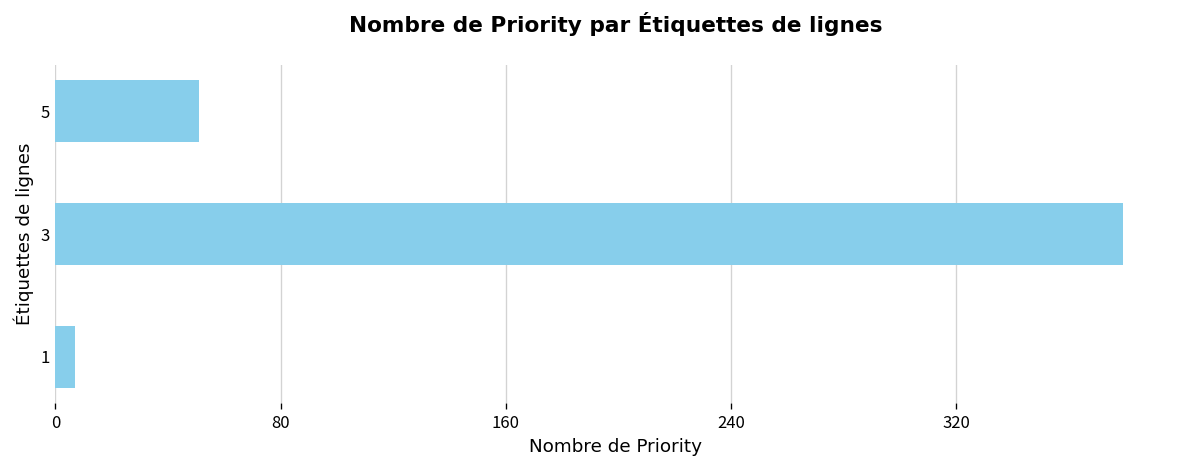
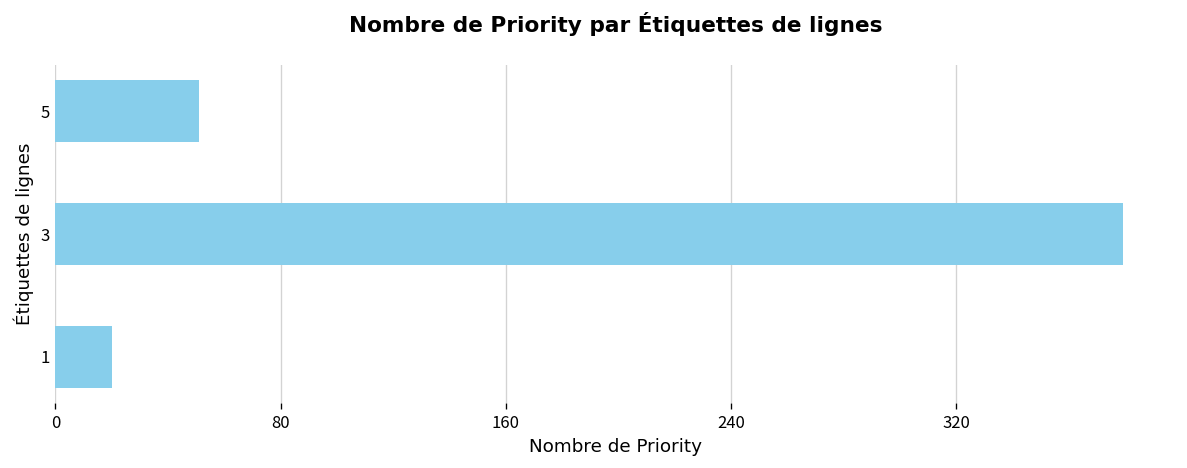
1: 7 -> 20
